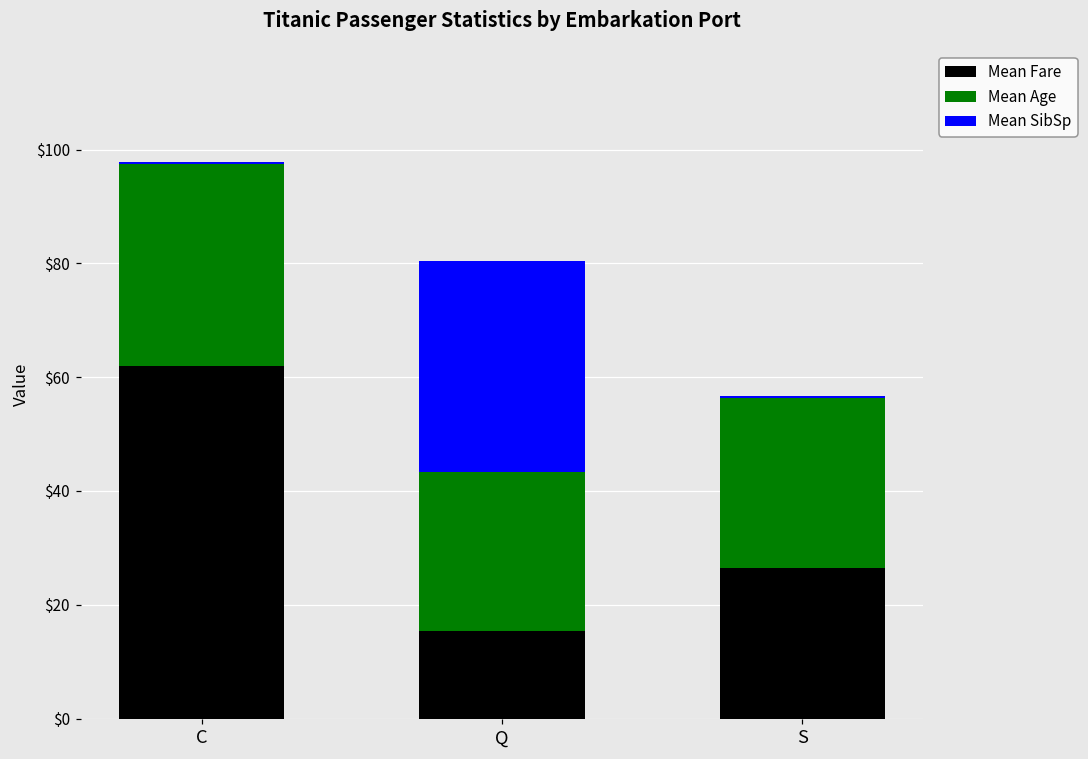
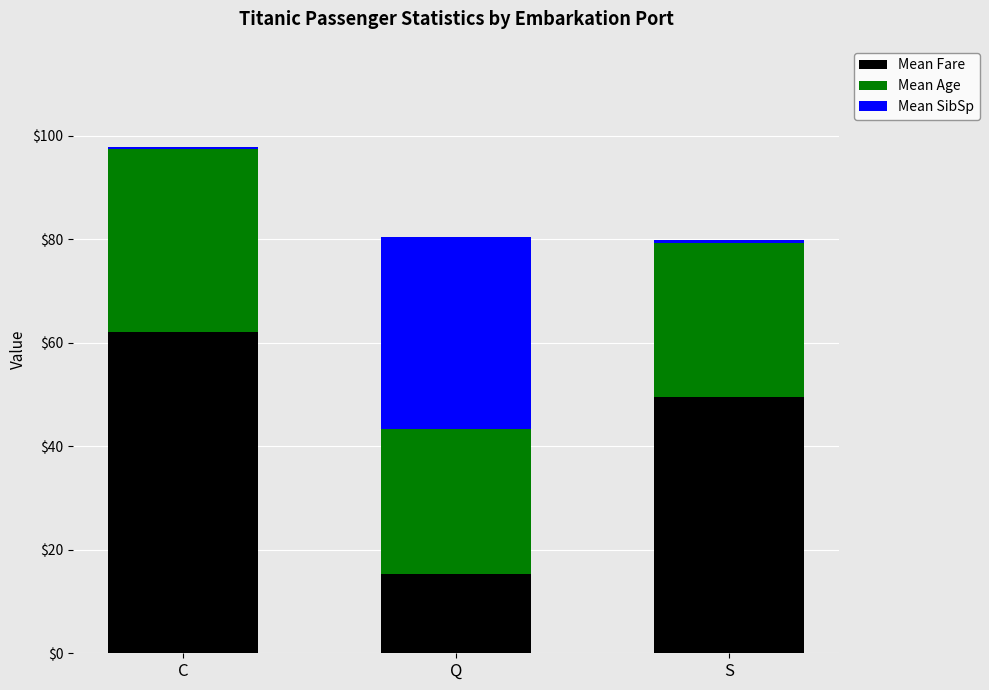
Mean Fare, S: $26 -> $49
